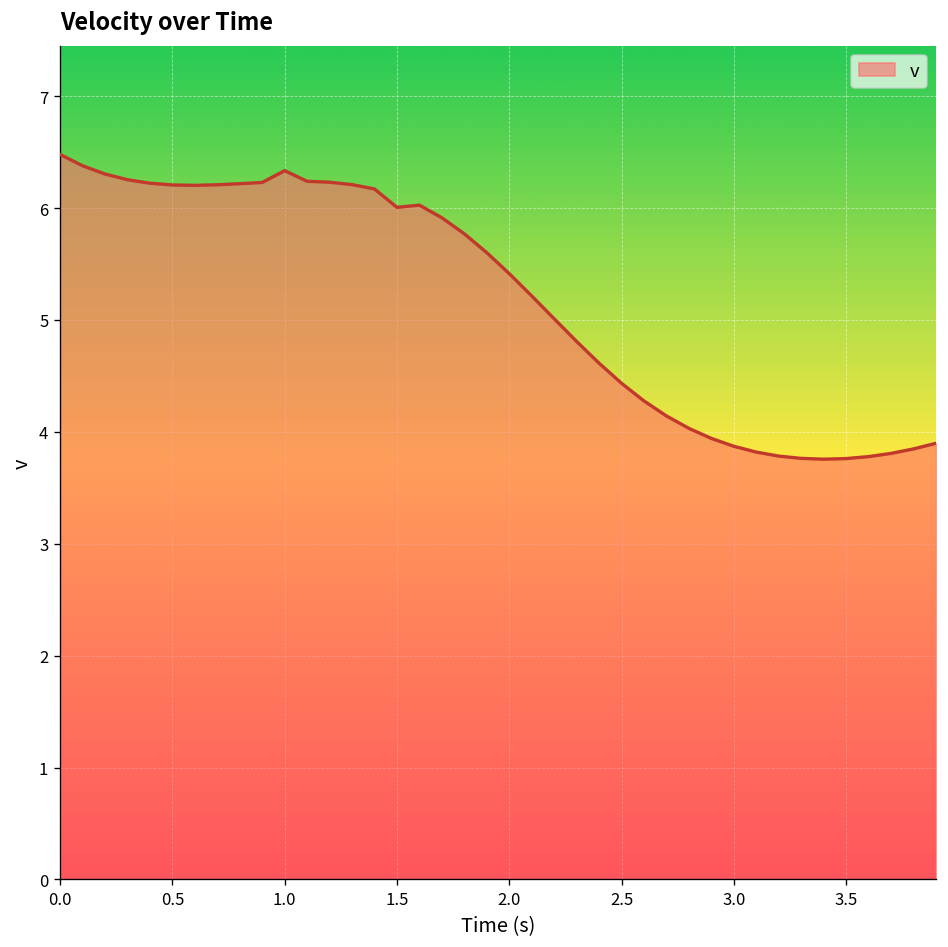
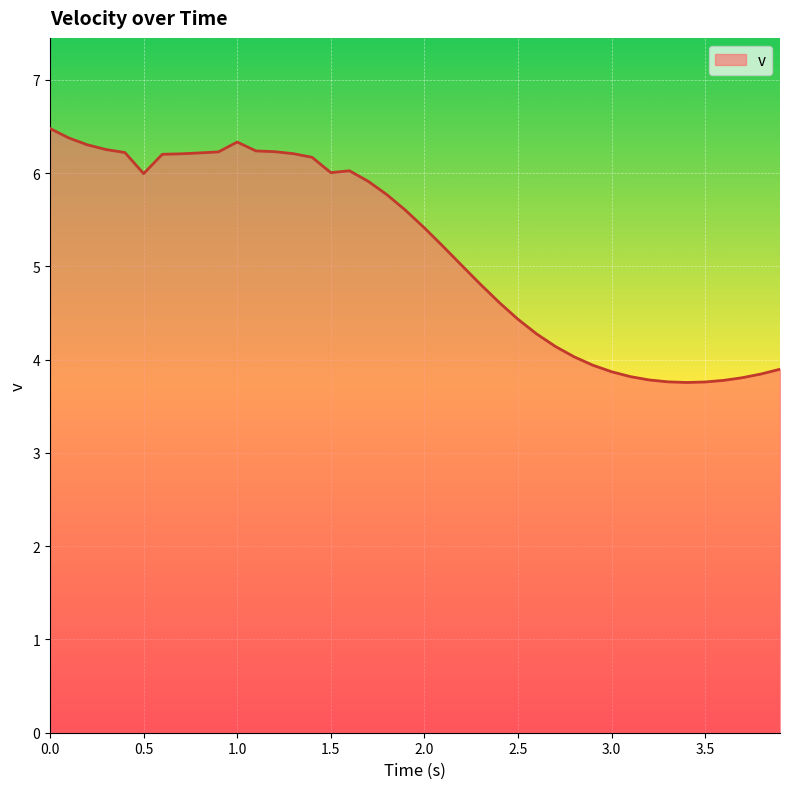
0.5: 6.2 -> 6.0
